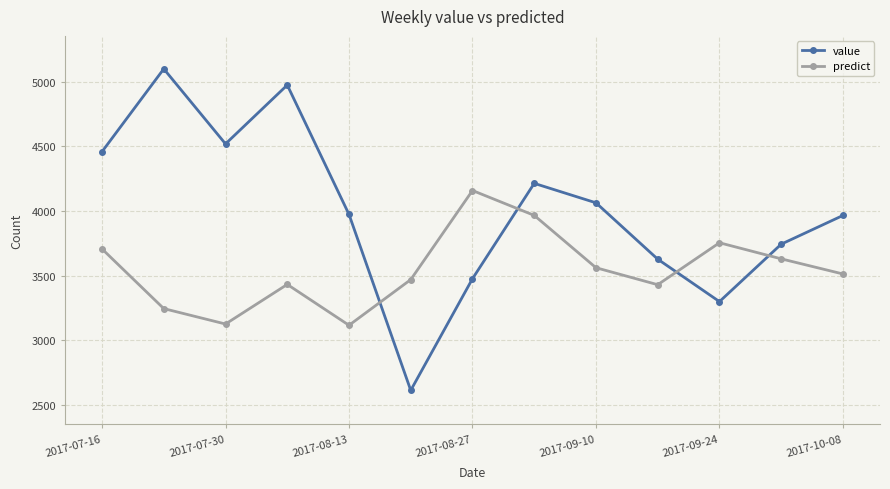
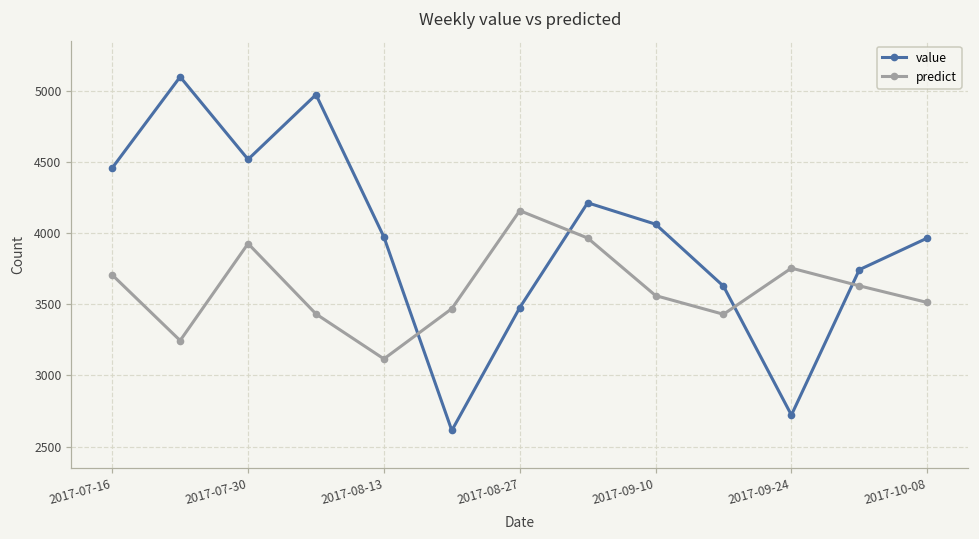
predict, 2017-07-30: 3130 -> 3930
value, 2017-09-24: 3300 -> 2720
